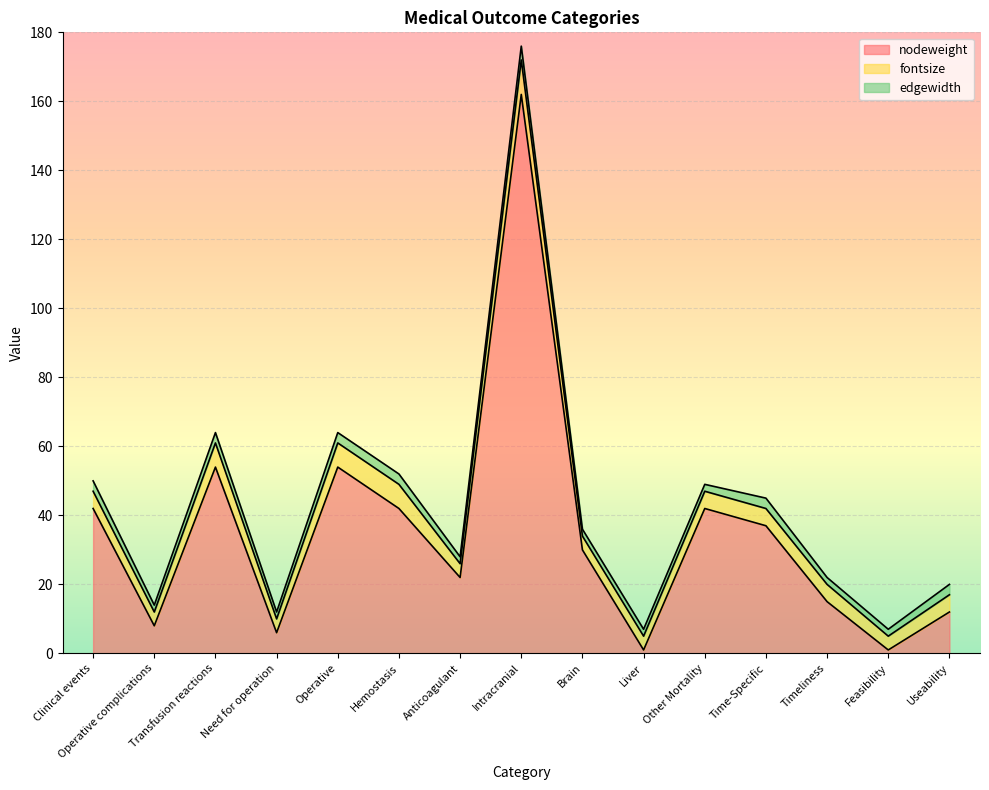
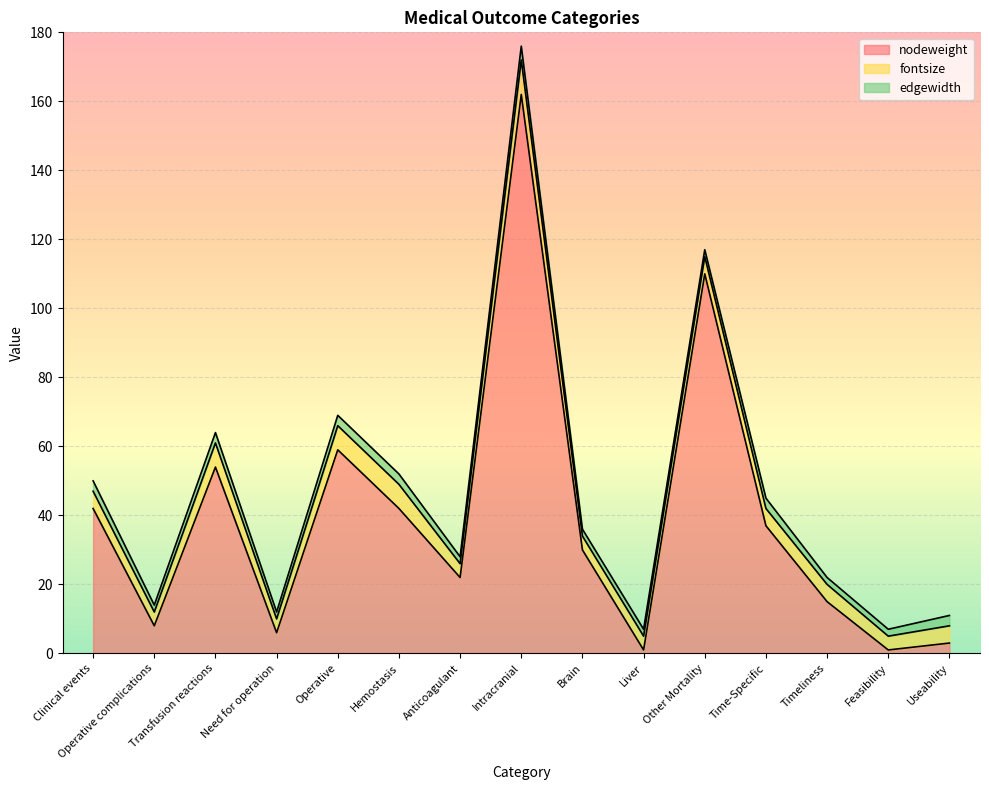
nodeweight, Operative: 54 -> 59
nodeweight, Other Mortality: 42 -> 110
nodeweight, Useability: 12 -> 3
